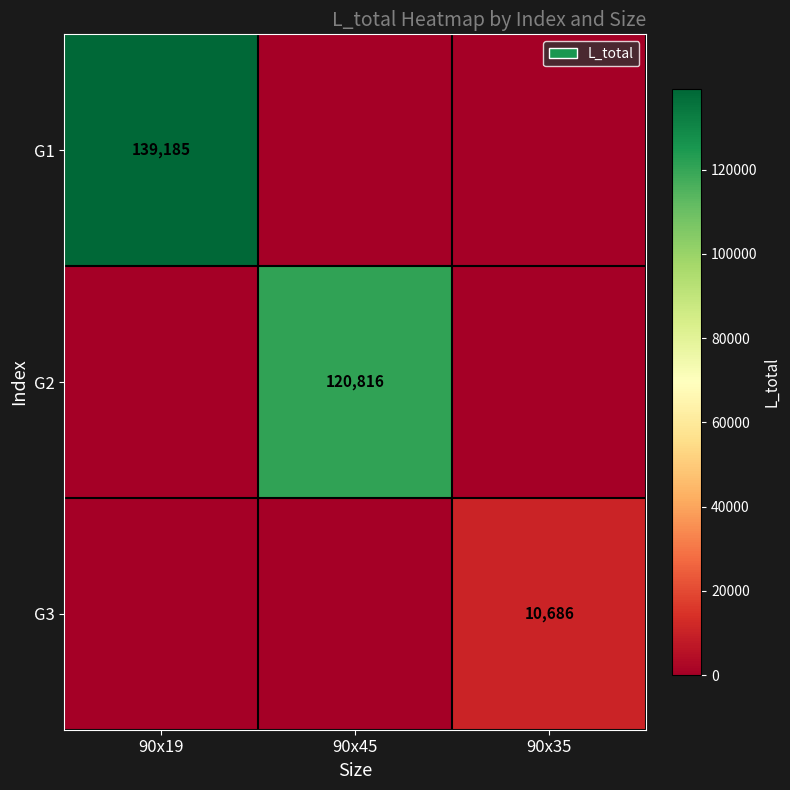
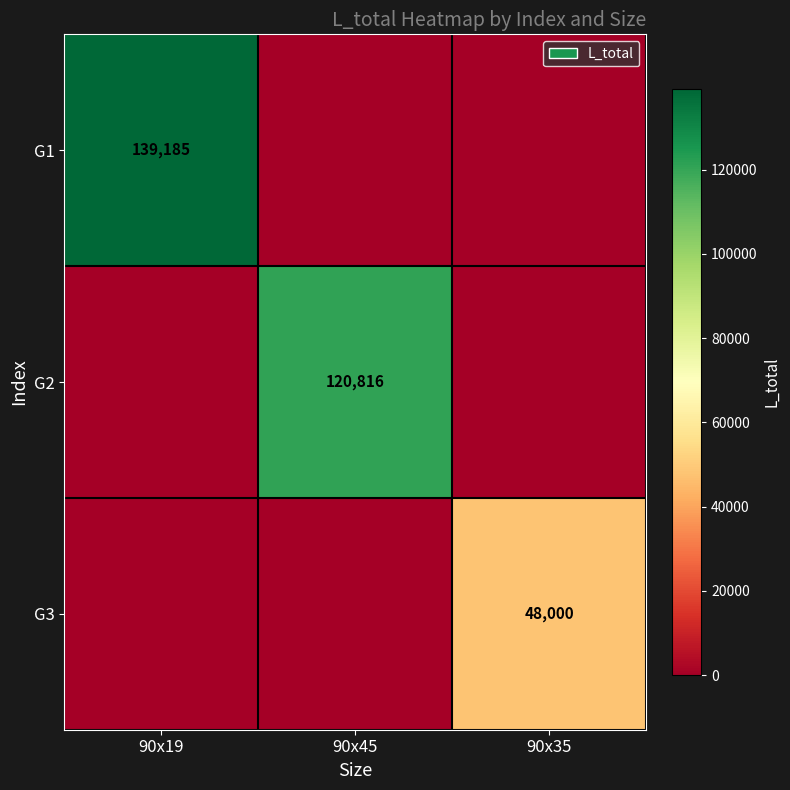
G3, 90x35: 10,686 -> 48,000
